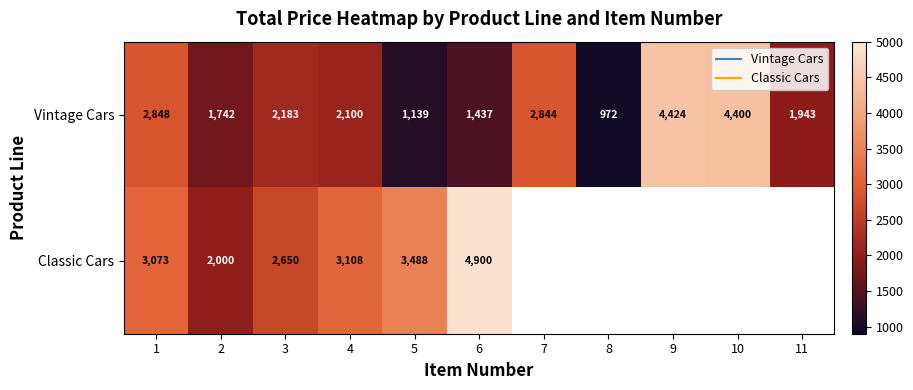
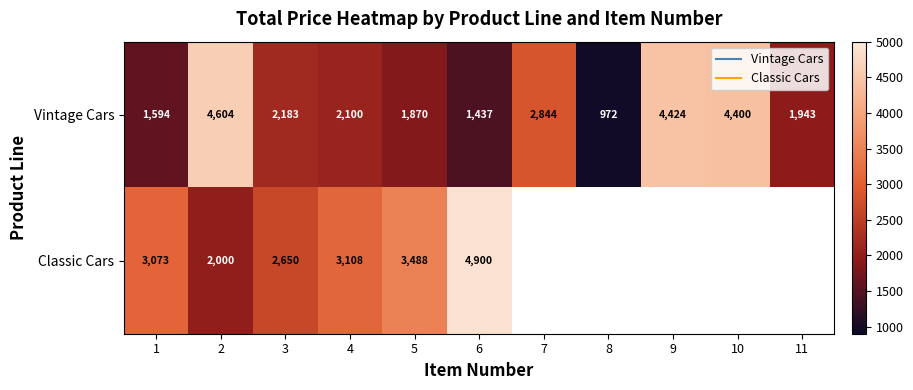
Vintage Cars, 1: 2,848 -> 1,594
Vintage Cars, 2: 1,742 -> 4,604
Vintage Cars, 5: 1,139 -> 1,870
